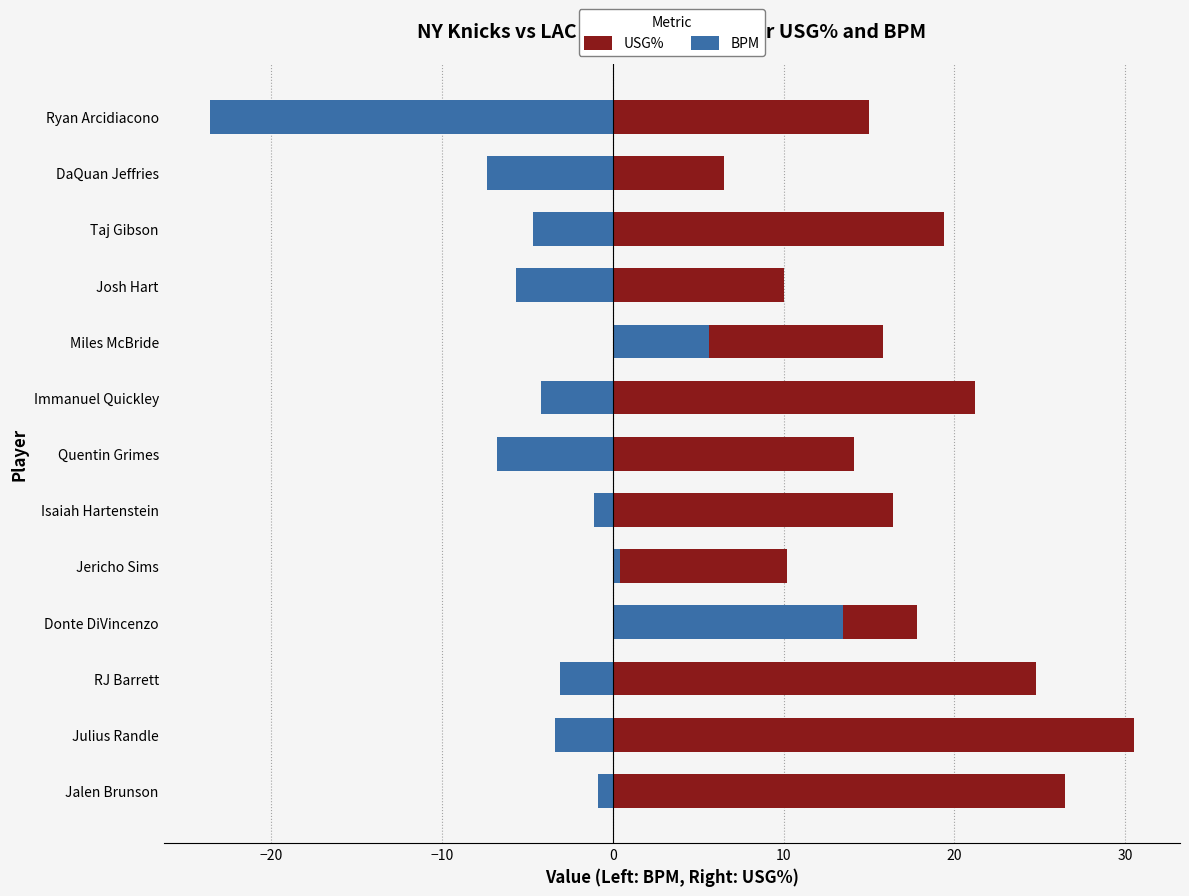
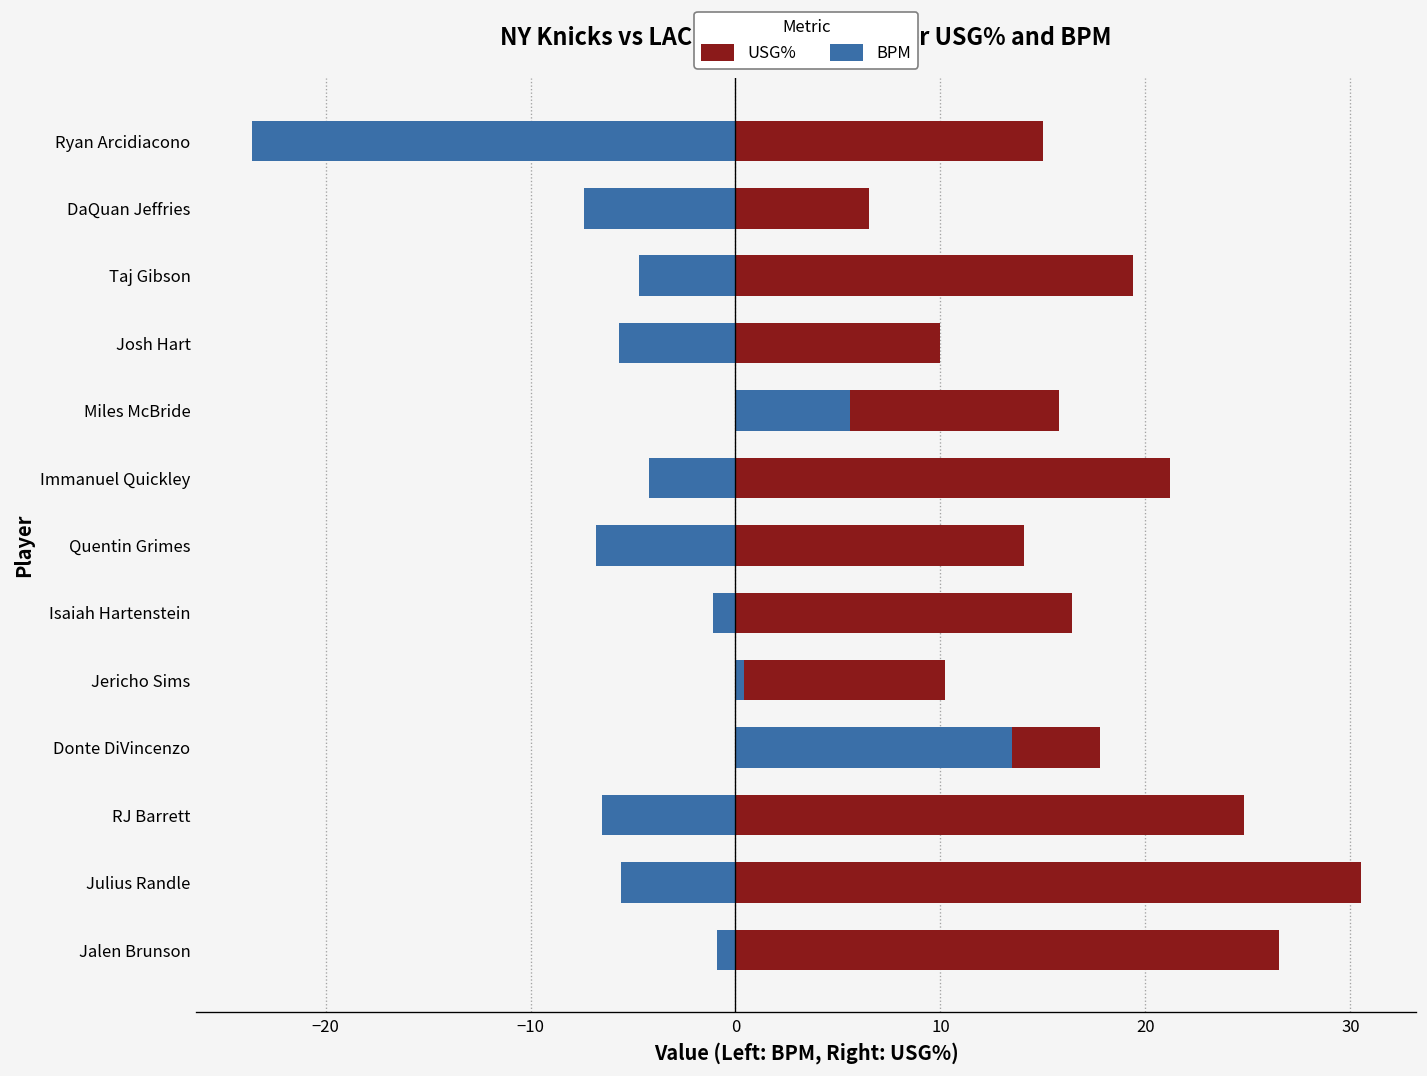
BPM, RJ Barrett: -3.1 -> -6.5
BPM, Julius Randle: -3.4 -> -5.6
